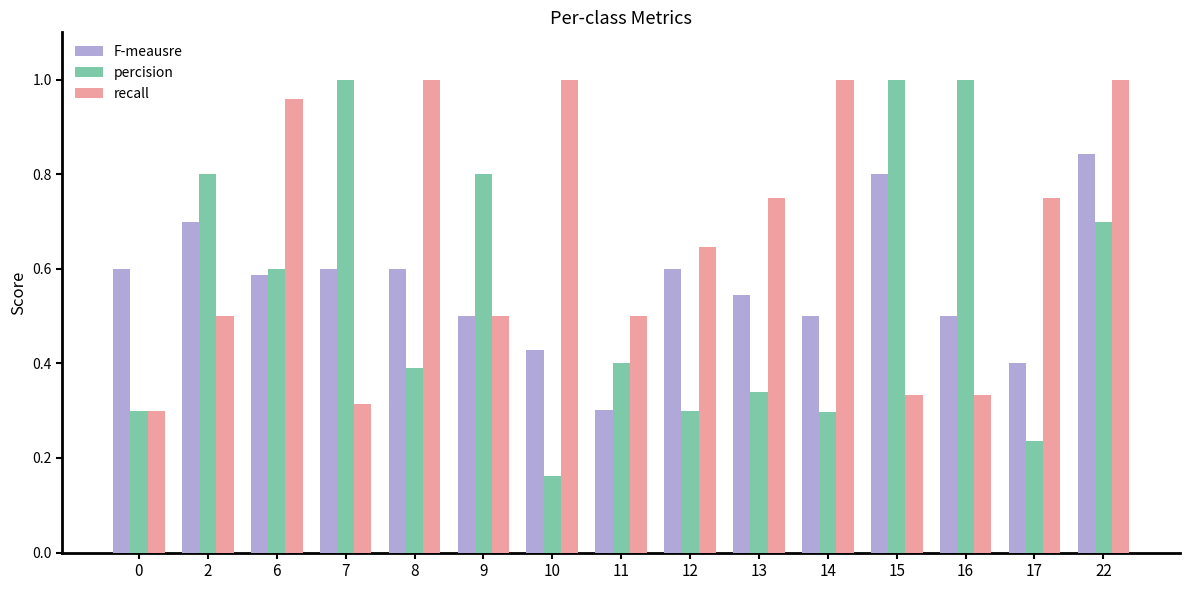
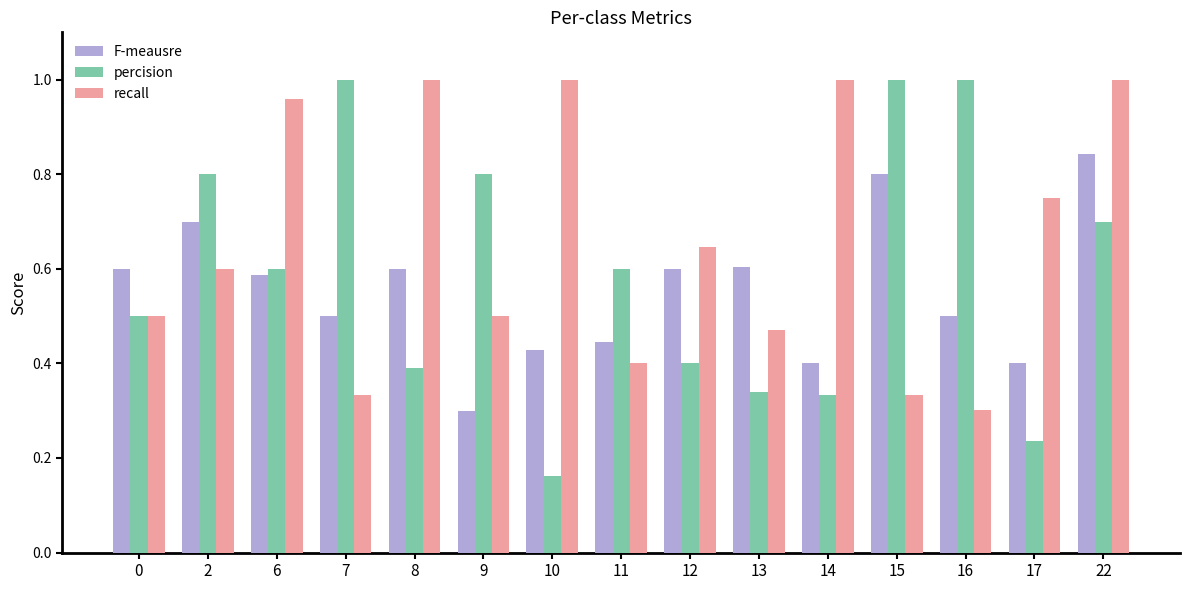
percision, 0: 0.3 -> 0.5
recall, 0: 0.3 -> 0.5
recall, 2: 0.5 -> 0.6
F-meausre, 7: 0.6 -> 0.5
recall, 7: 0.31 -> 0.33
F-meausre, 9: 0.5 -> 0.3
F-meausre, 11: 0.30 -> 0.44
percision, 11: 0.4 -> 0.6
recall, 11: 0.5 -> 0.4
percision, 12: 0.3 -> 0.4
F-meausre, 13: 0.55 -> 0.60
recall, 13: 0.75 -> 0.47
F-meausre, 14: 0.5 -> 0.4
percision, 14: 0.30 -> 0.33
recall, 16: 0.33 -> 0.30
